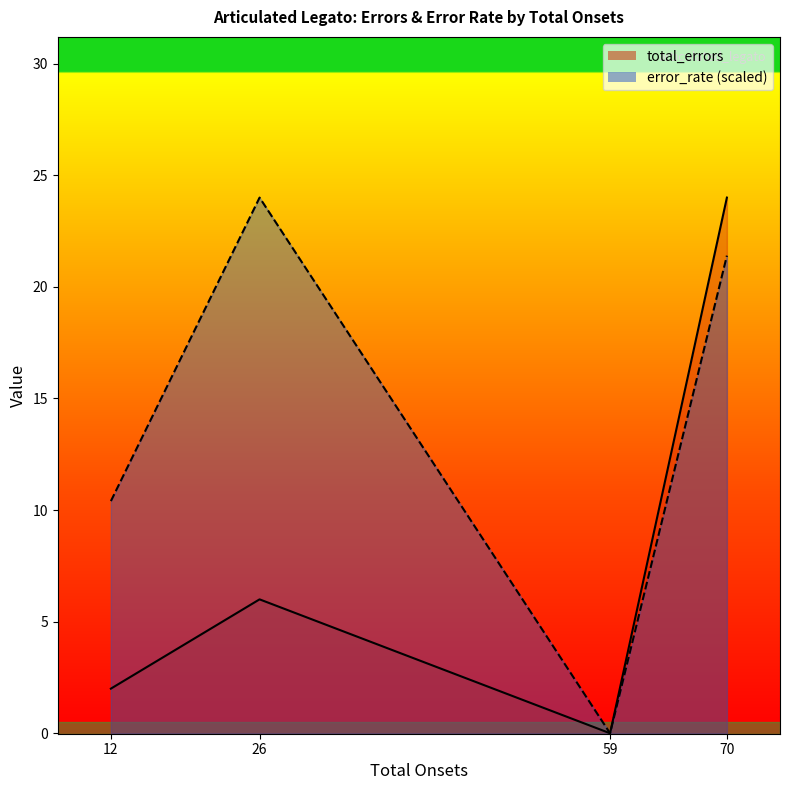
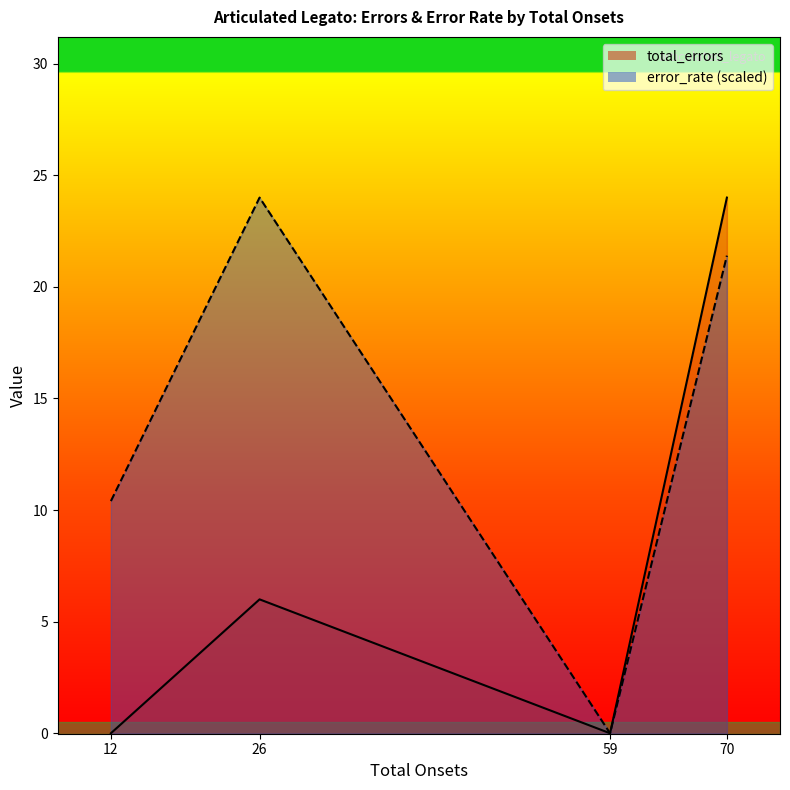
total_errors, 12: 2 -> 0
